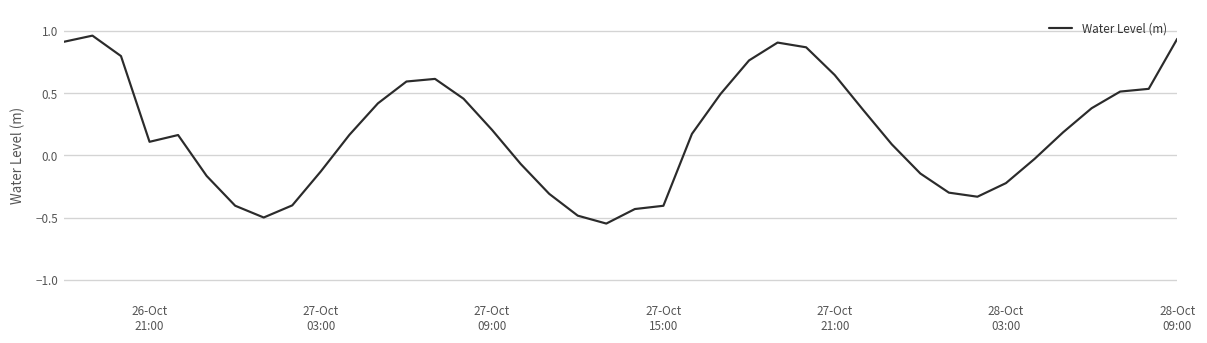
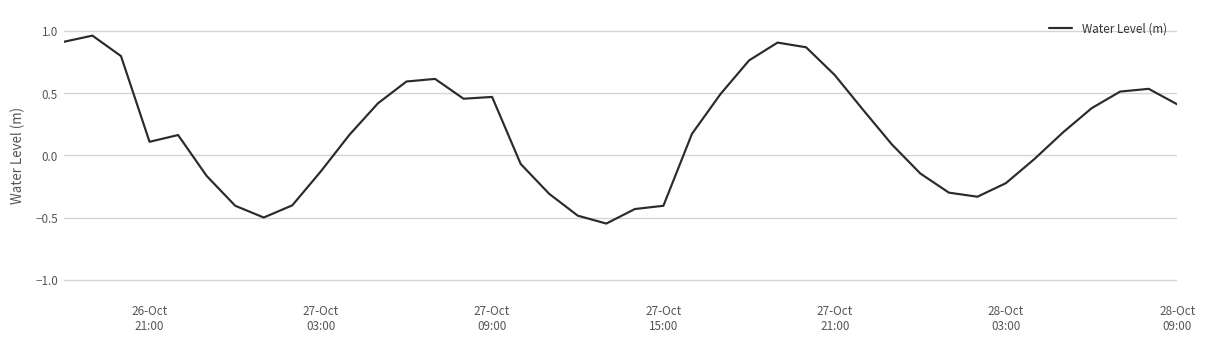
27-Oct 09:00: 0.20 -> 0.47
28-Oct 09:00: 0.94 -> 0.41
